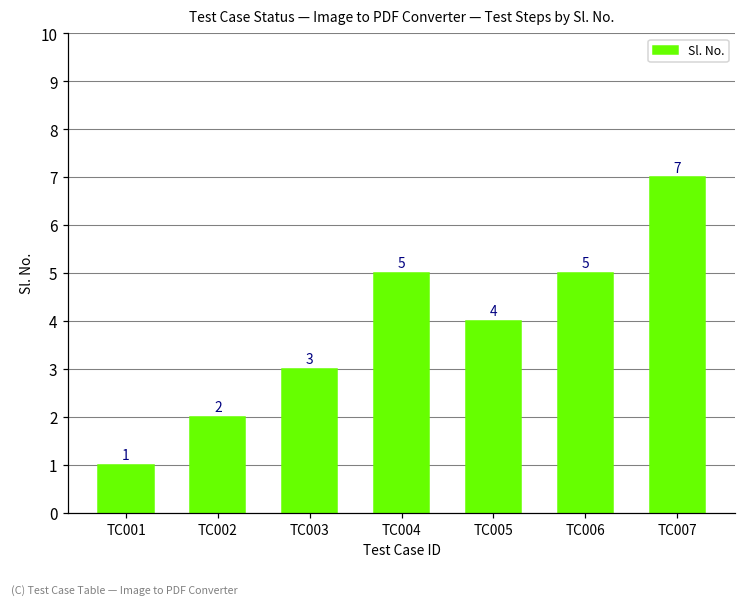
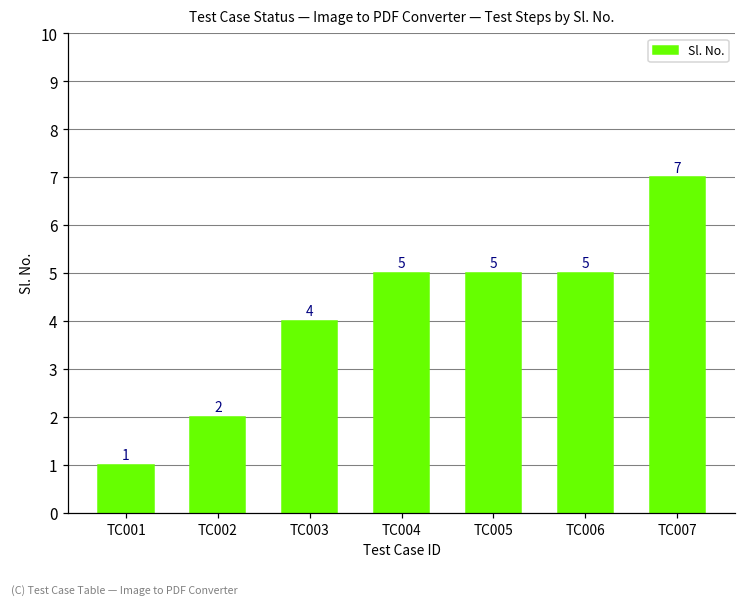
TC003: 3 -> 4
TC005: 4 -> 5
